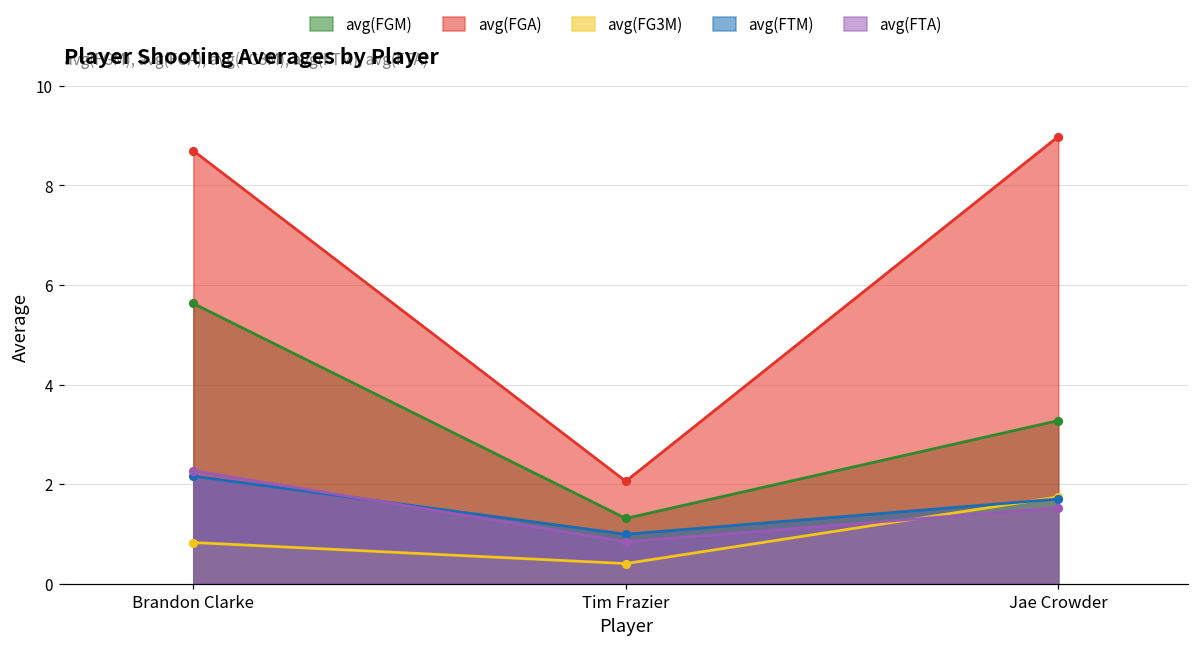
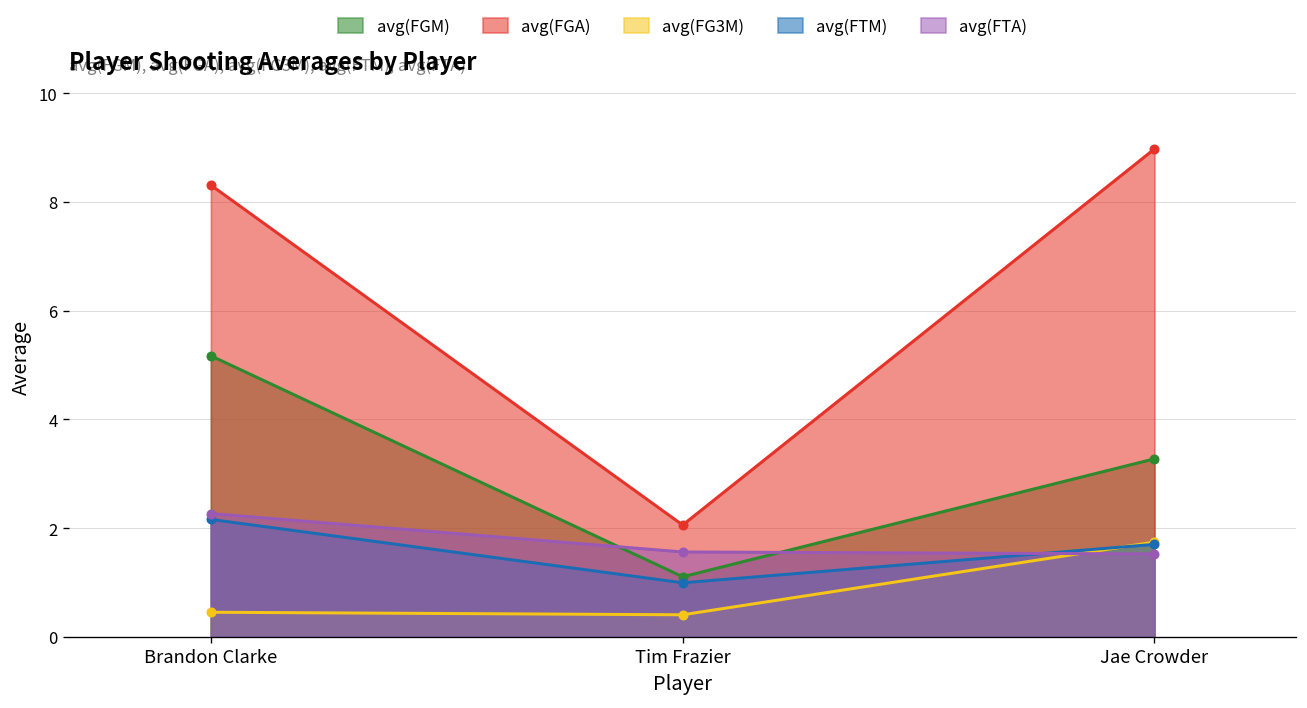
avg(FGM), Brandon Clarke: 5.6 -> 5.2
avg(FGA), Brandon Clarke: 8.7 -> 8.3
avg(FG3M), Brandon Clarke: 0.8 -> 0.5
avg(FGM), Tim Frazier: 1.3 -> 1.1
avg(FTA), Tim Frazier: 0.8 -> 1.6
